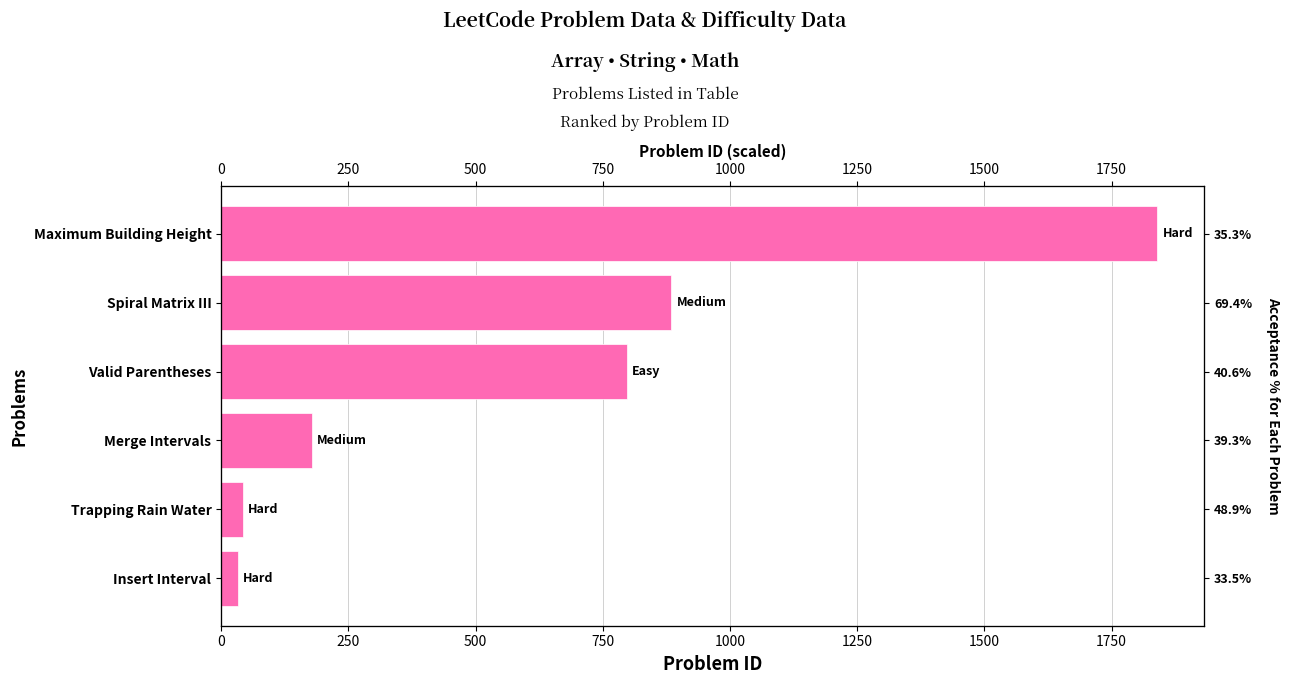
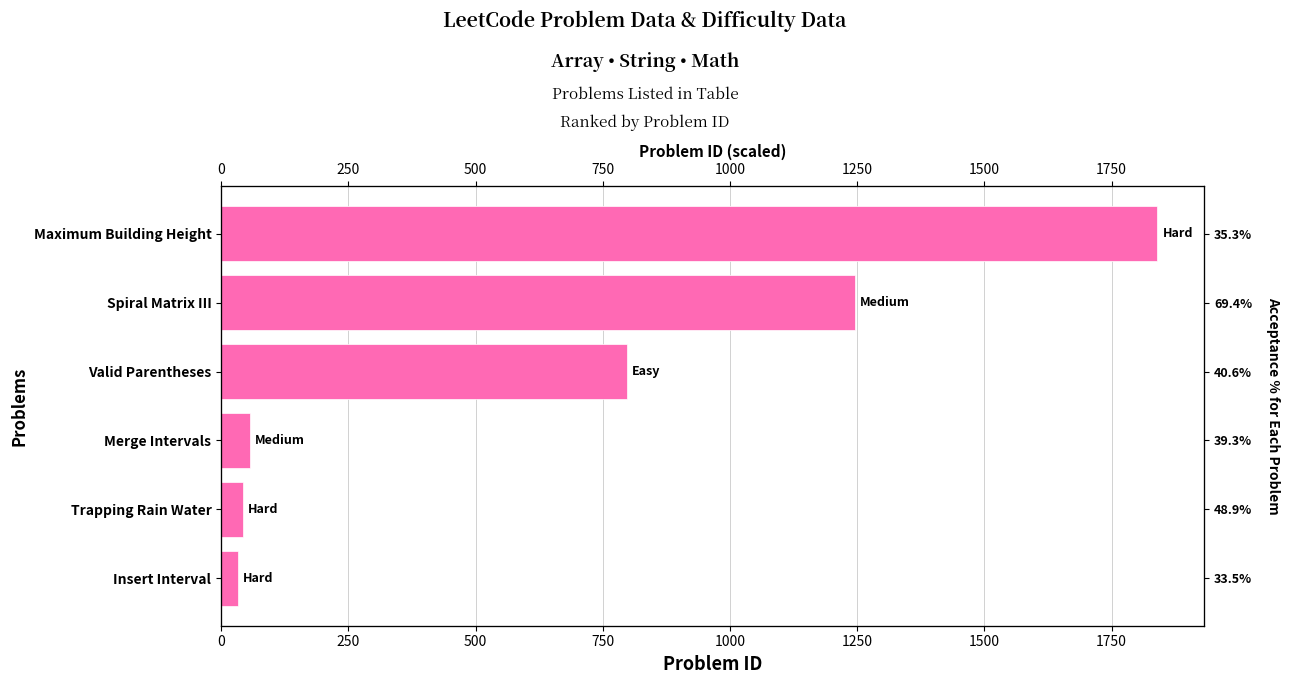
Spiral Matrix III: 890 -> 1250
Merge Intervals: 180 -> 60
